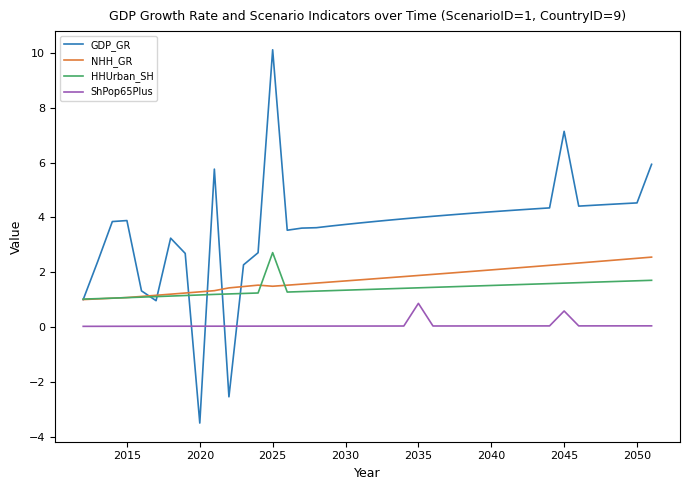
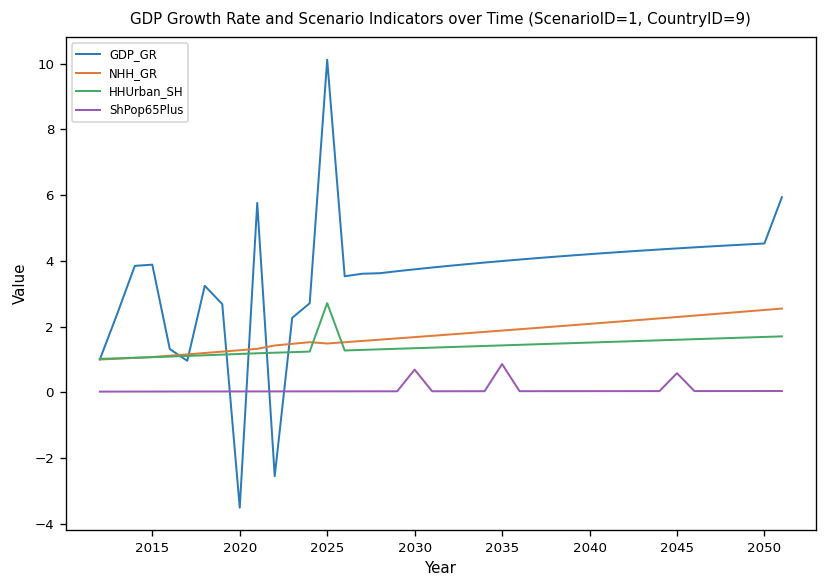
ShPop65Plus, 2030: 0.0 -> 0.7
GDP_GR, 2045: 7.1 -> 4.4
